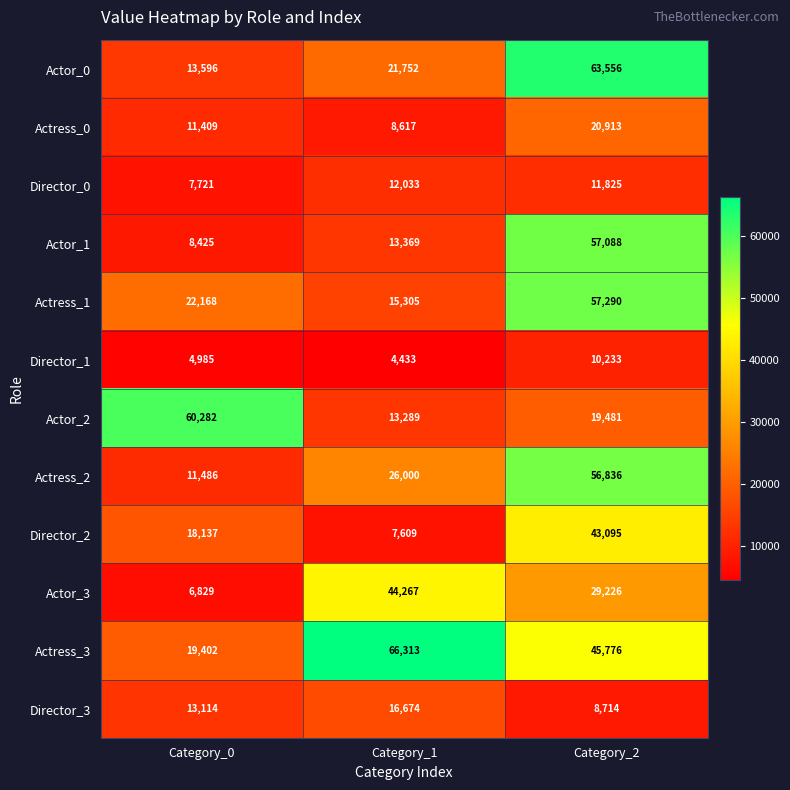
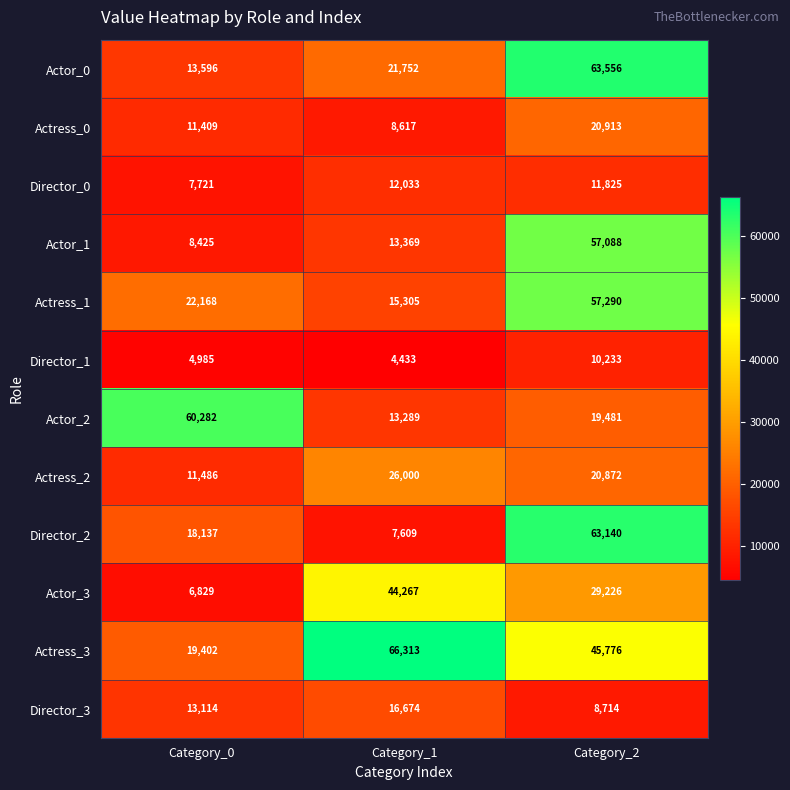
Actress_2, Category_2: 56,836 -> 20,872
Director_2, Category_2: 43,095 -> 63,140
